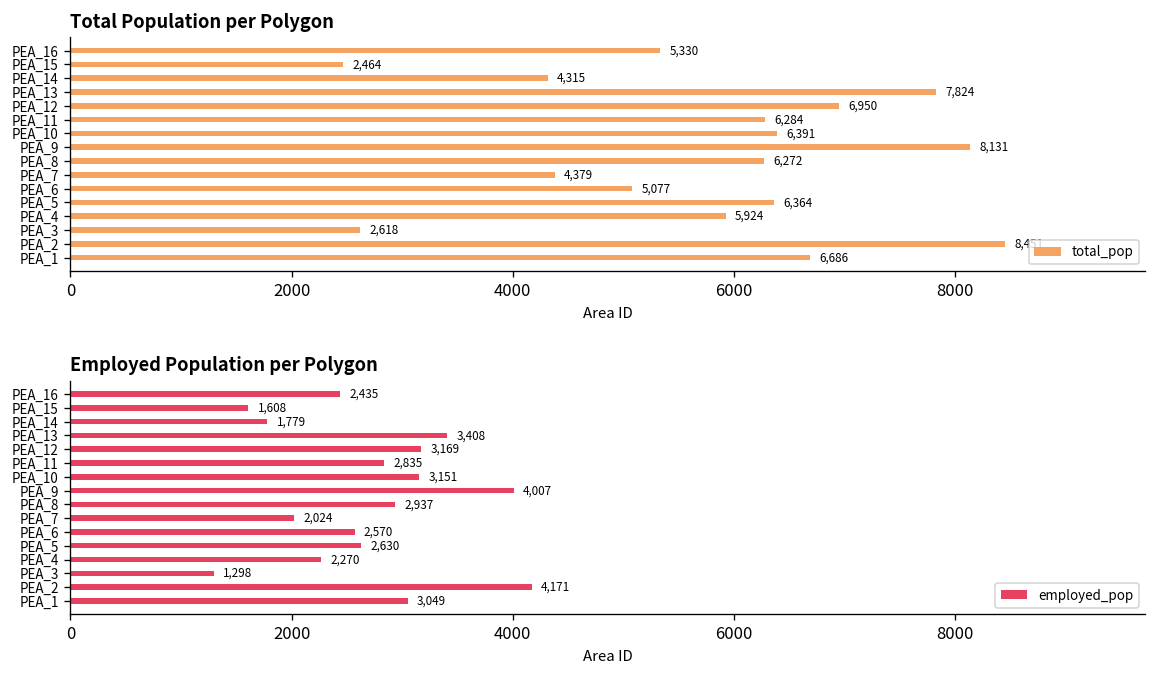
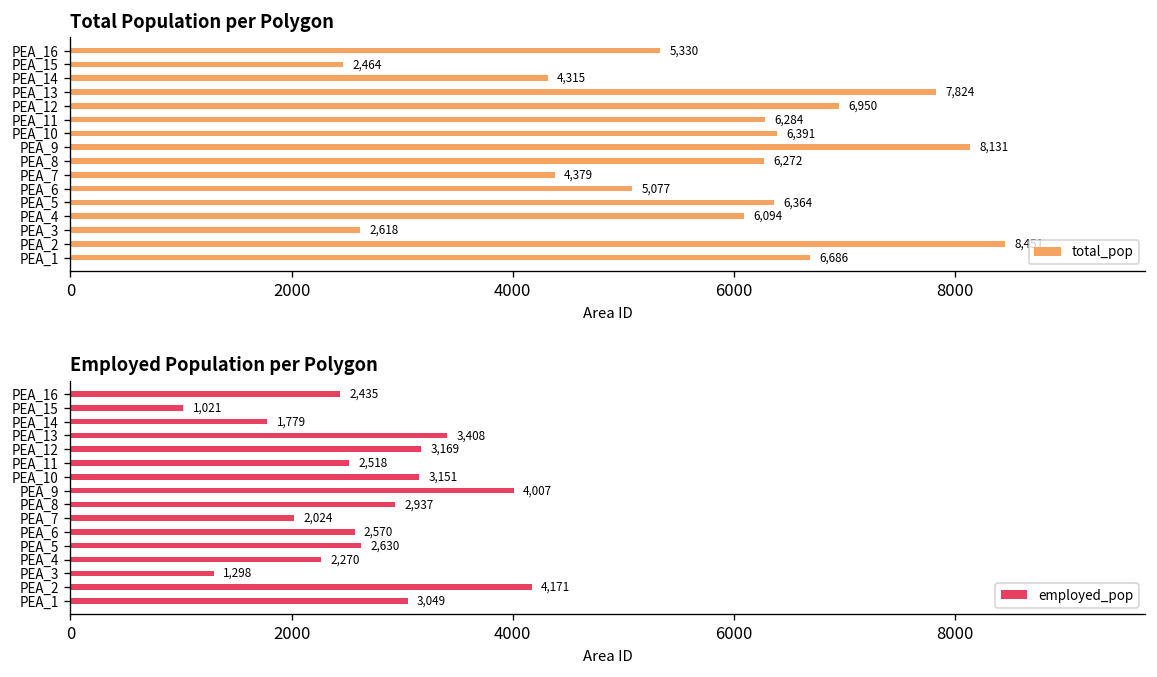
Total Population per Polygon, PEA_4: 5,924 -> 6,094
Employed Population per Polygon, PEA_15: 1,608 -> 1,021
Employed Population per Polygon, PEA_11: 2,835 -> 2,518
